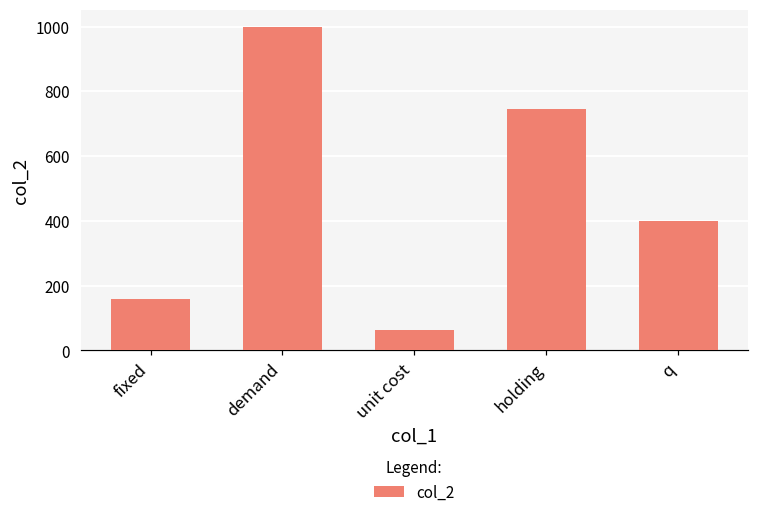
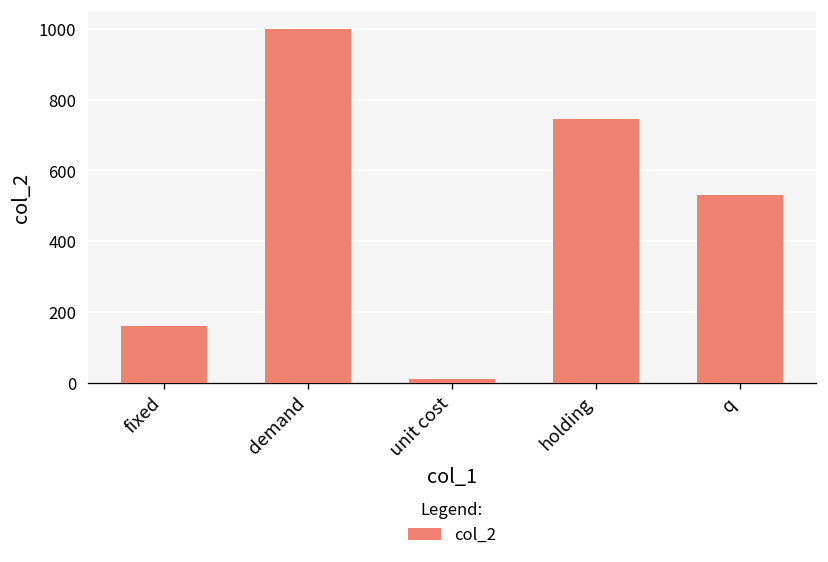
unit cost: 60 -> 10
q: 400 -> 530
